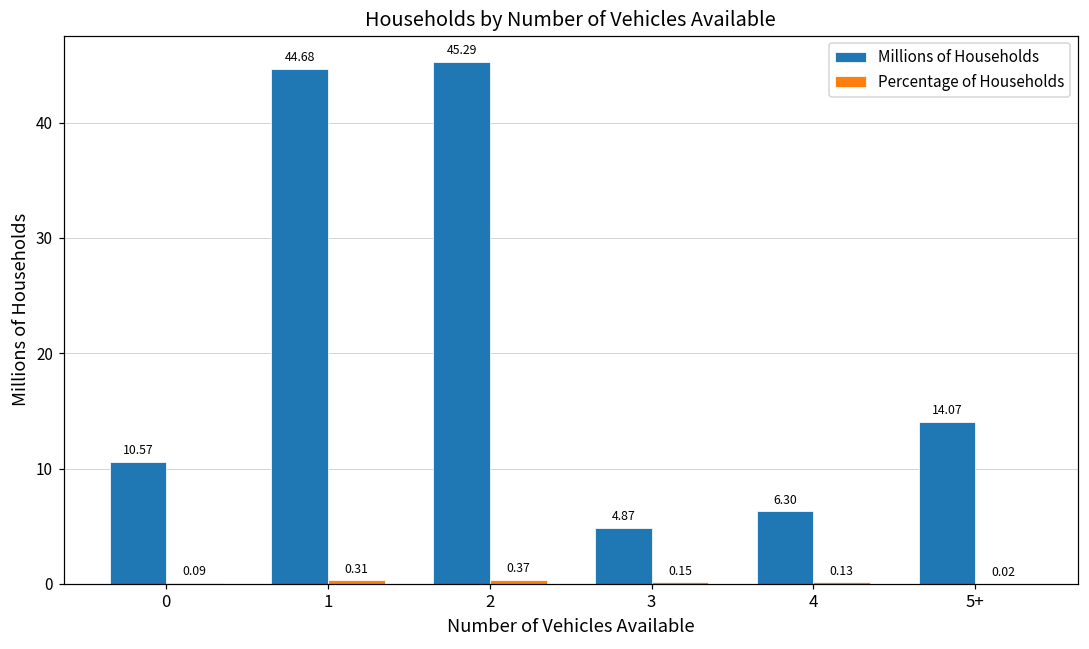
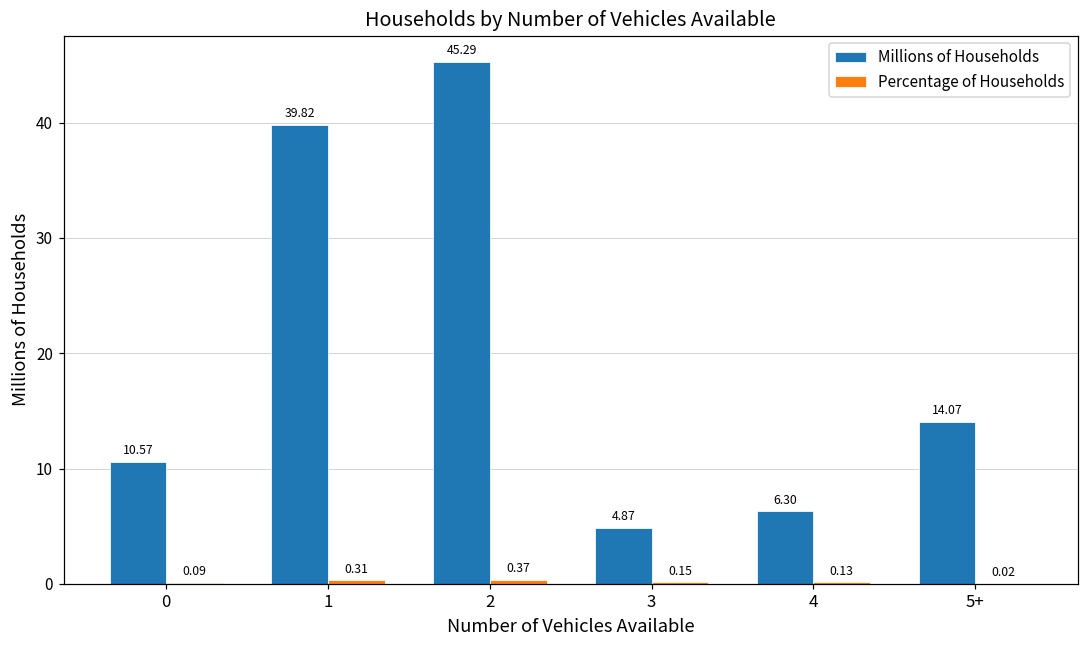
Millions of Households, 1: 44.68 -> 39.82
